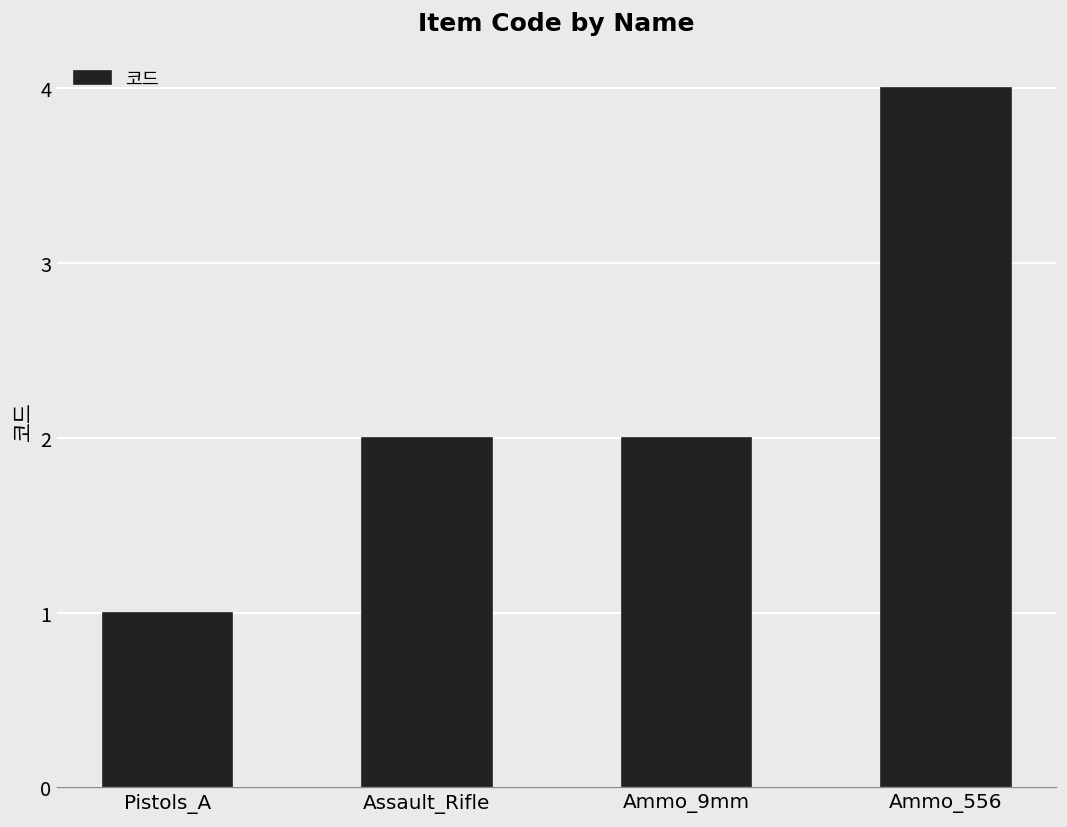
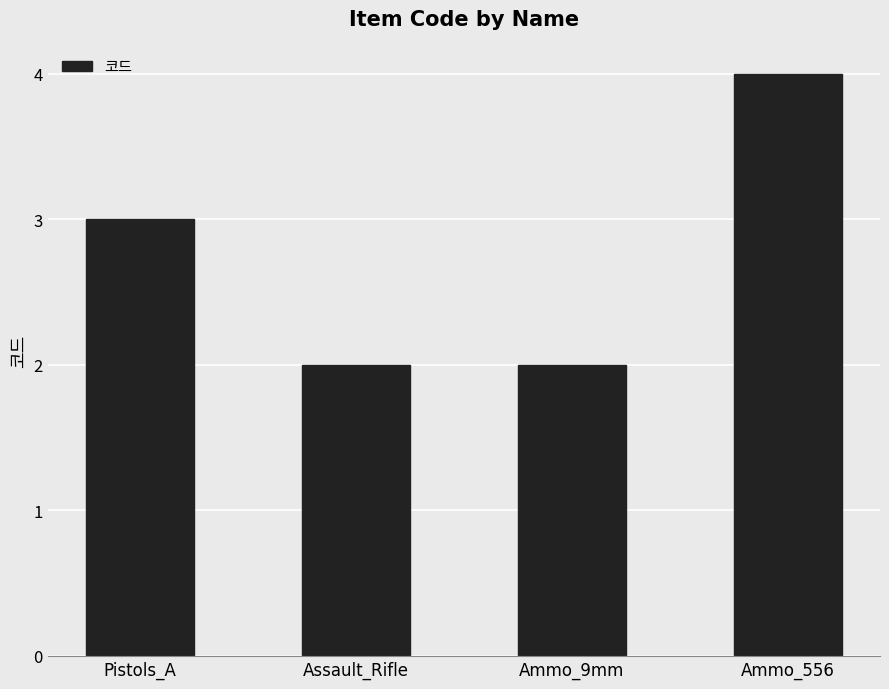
Pistols_A: 1 -> 3
